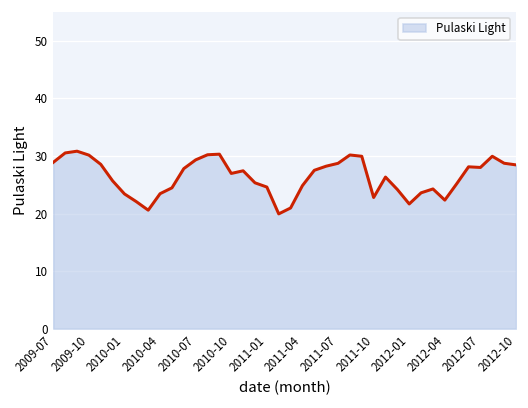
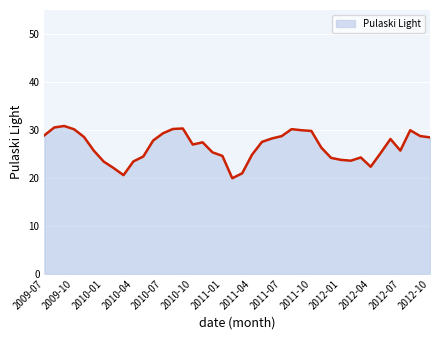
2011-10: 23 -> 30
2012-01: 22 -> 24
2012-07: 28 -> 26
